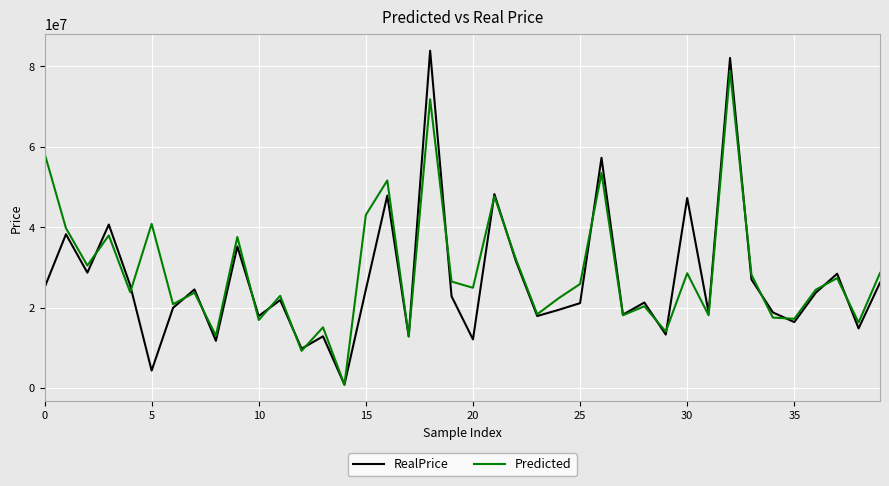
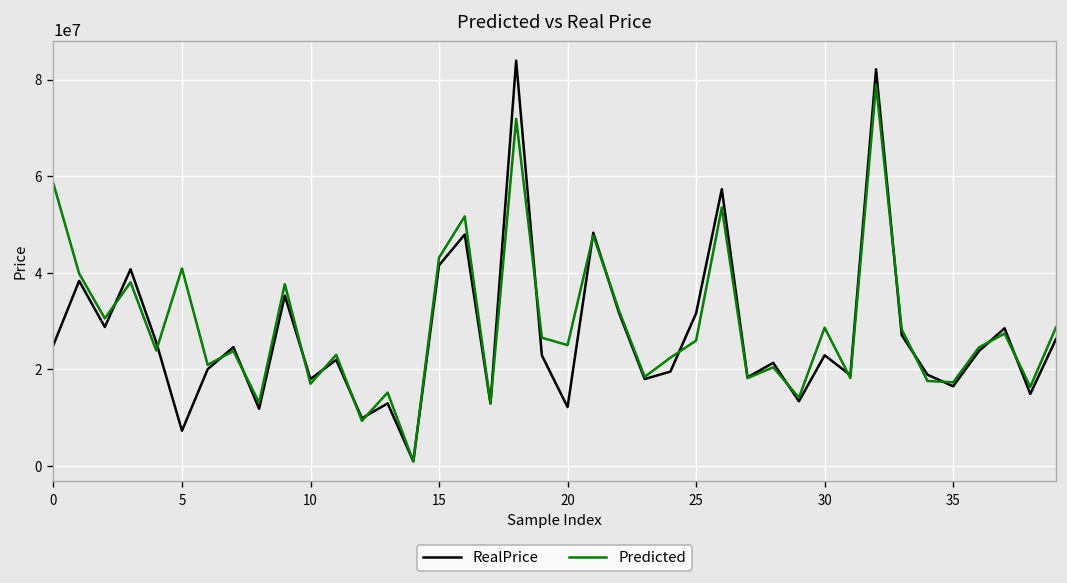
RealPrice, 5: 4000000 -> 7000000
RealPrice, 15: 25000000 -> 42000000
RealPrice, 25: 21000000 -> 32000000
RealPrice, 30: 47000000 -> 23000000
